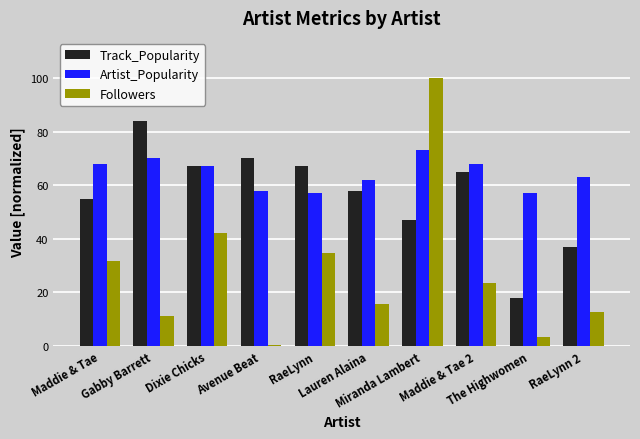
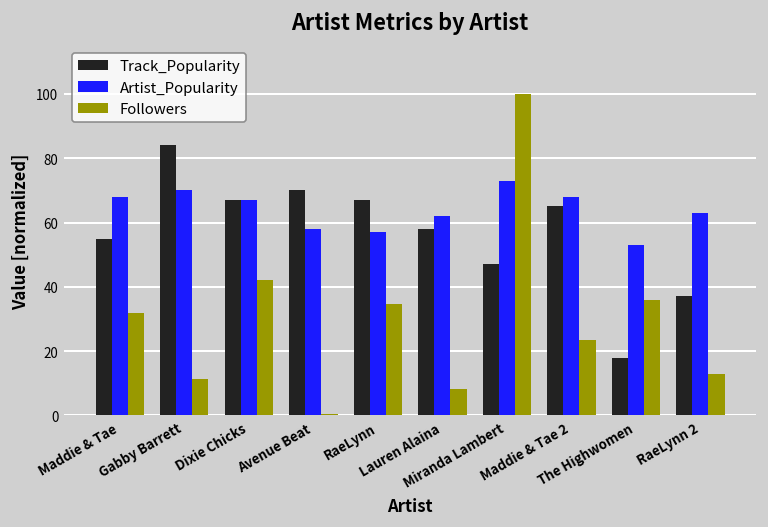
Followers, Lauren Alaina: 16 -> 8
Artist_Popularity, The Highwomen: 57 -> 53
Followers, The Highwomen: 3 -> 36
